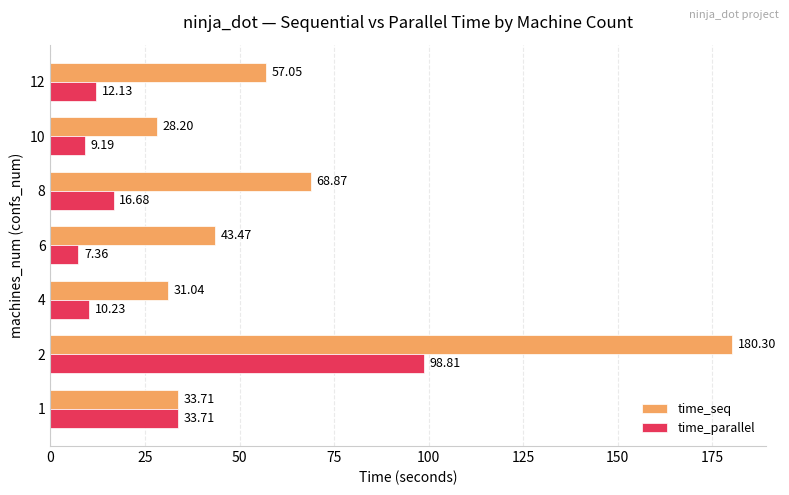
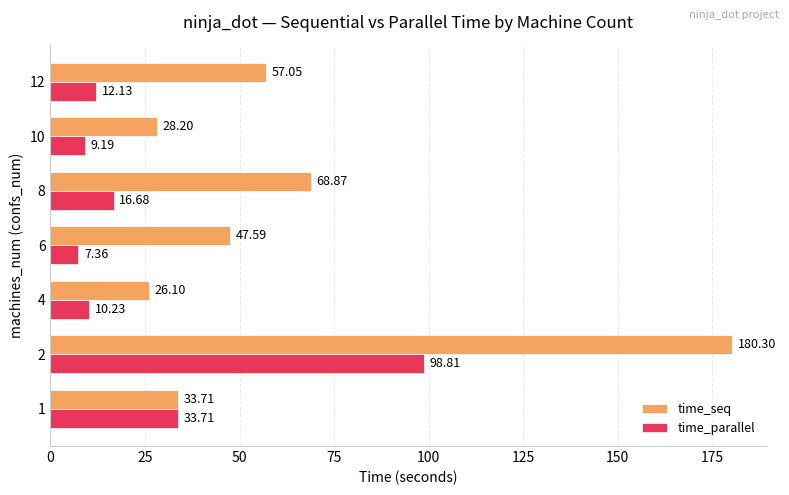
time_seq, 6: 43.47 -> 47.59
time_seq, 4: 31.04 -> 26.10
